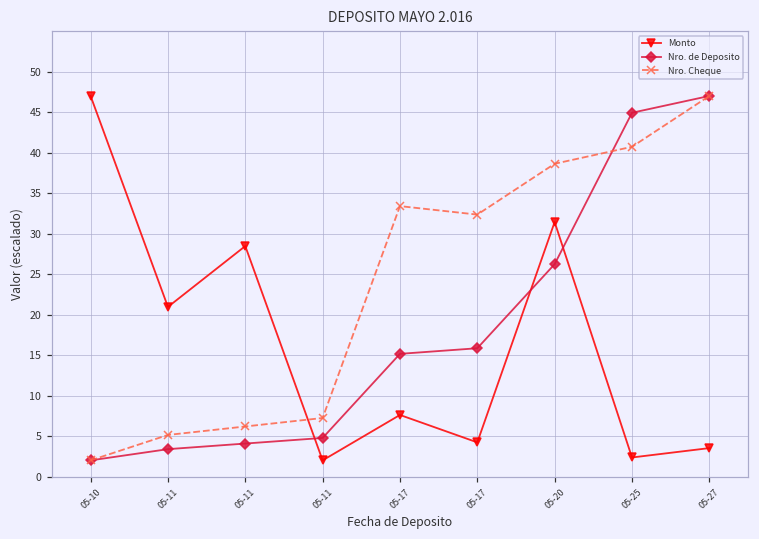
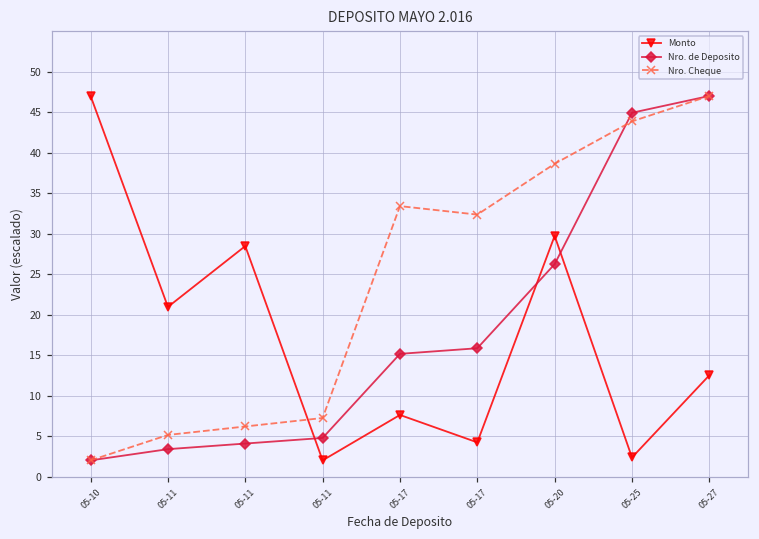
Monto, 05-20: 31 -> 30
Nro. Cheque, 05-25: 41 -> 44
Monto, 05-27: 4 -> 13
